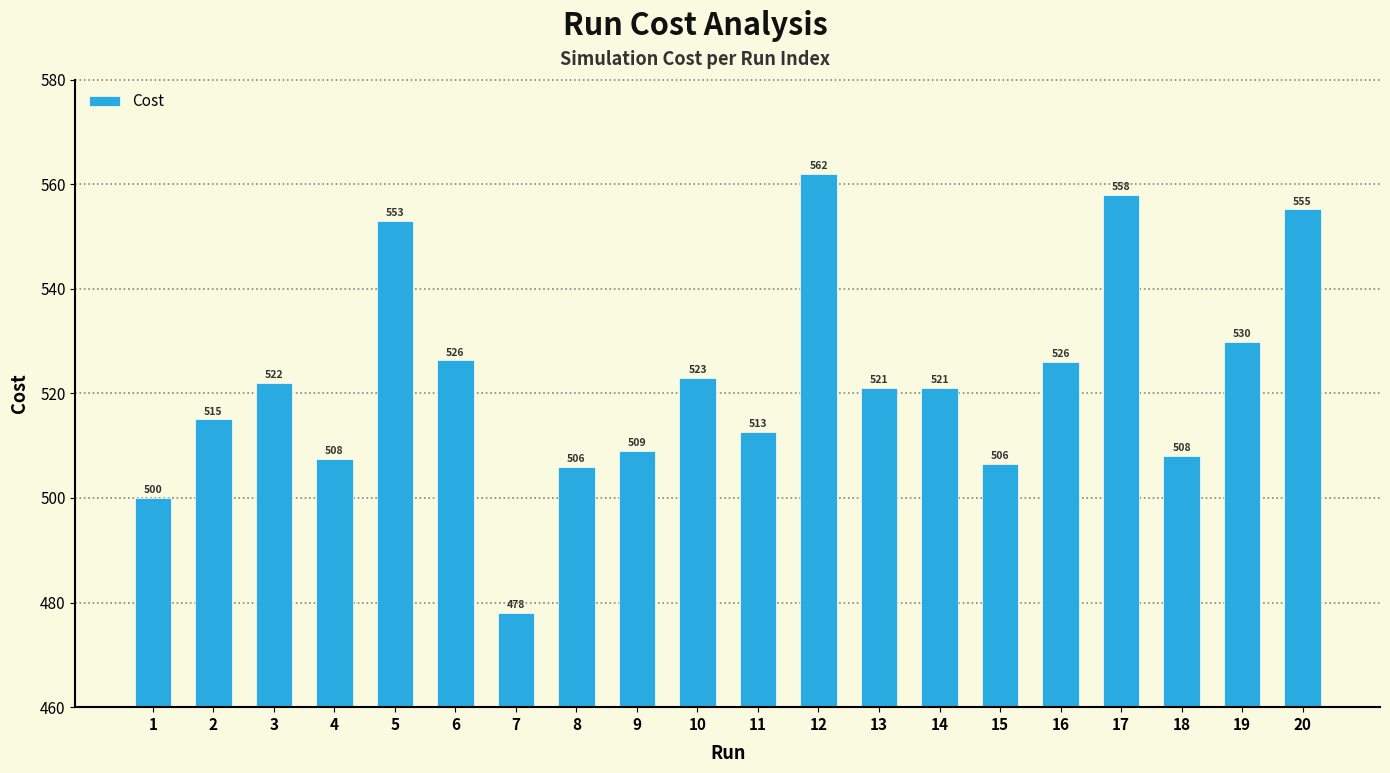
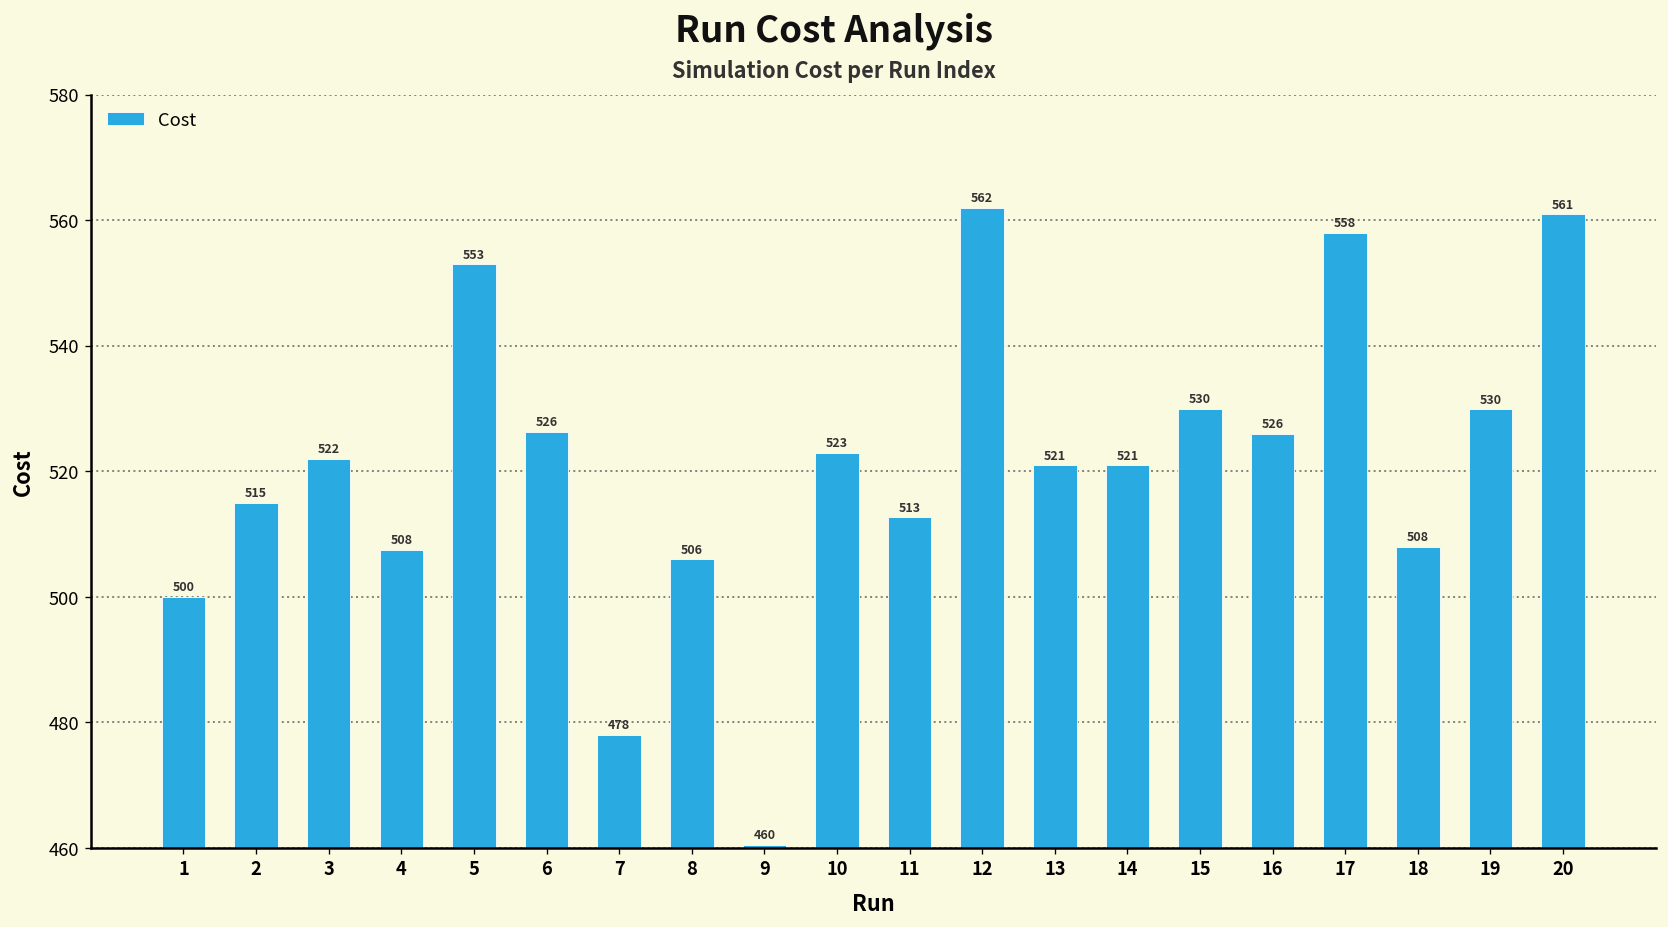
9: 509 -> 460
15: 506 -> 530
20: 555 -> 561
